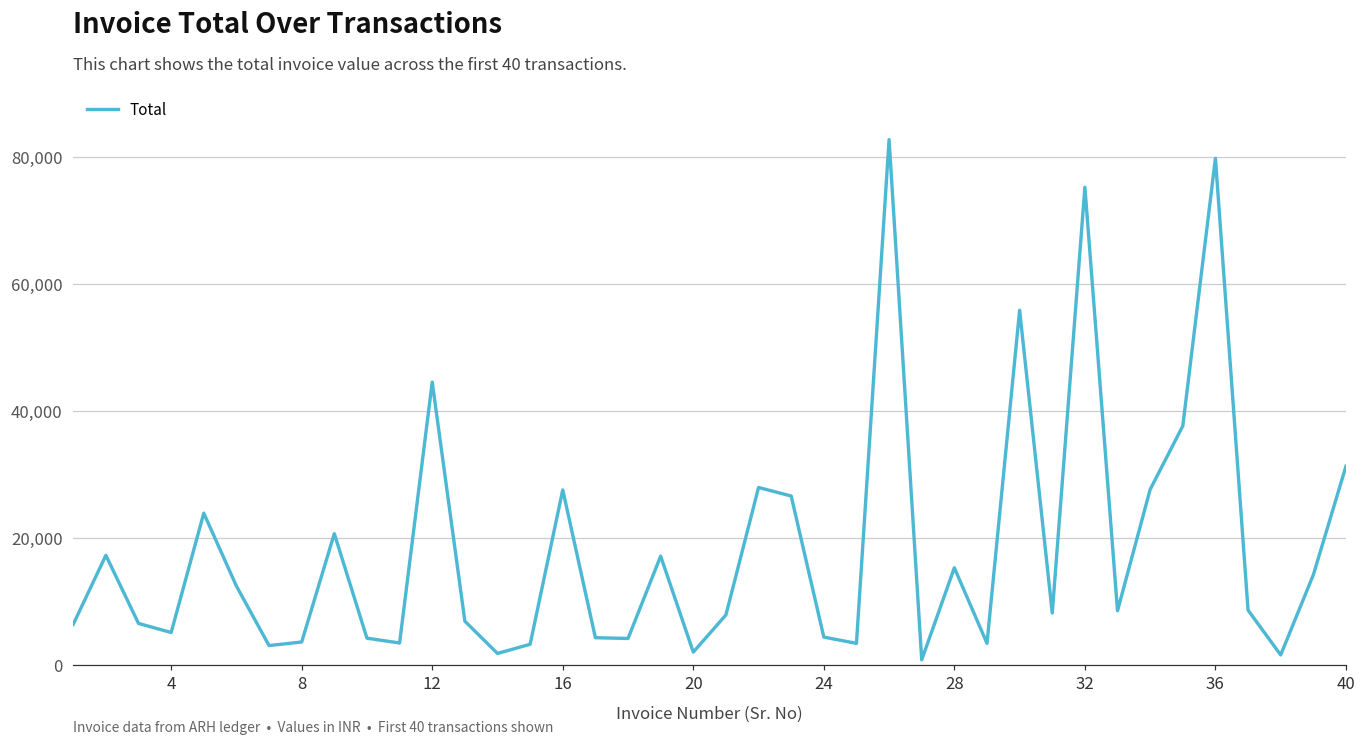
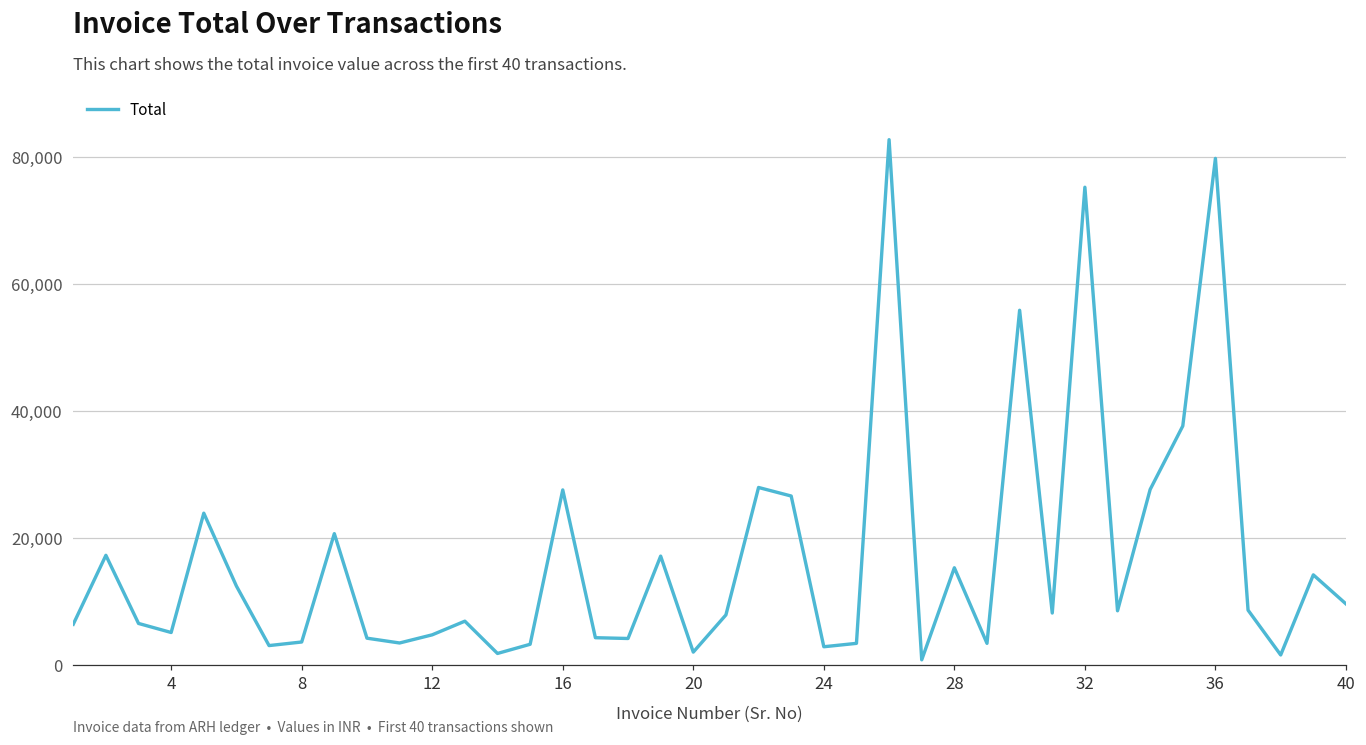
12: 45,000 -> 5,000
24: 4,000 -> 3,000
40: 31,000 -> 10,000
